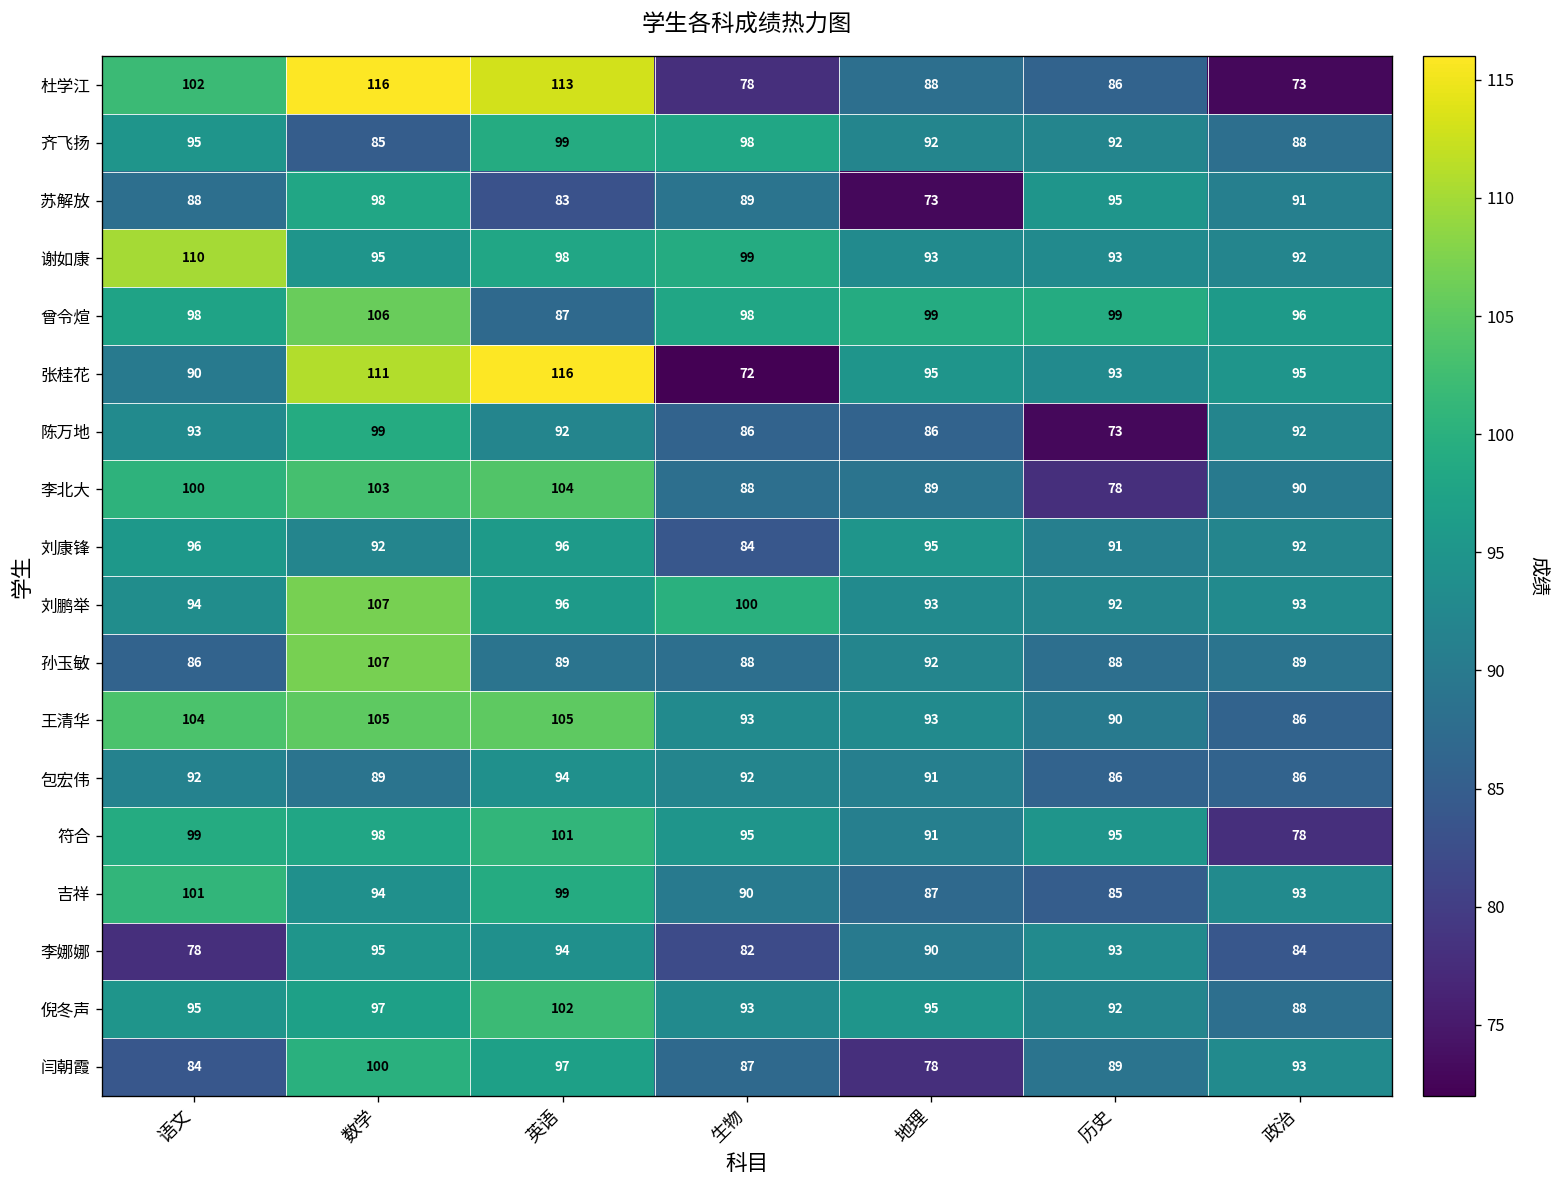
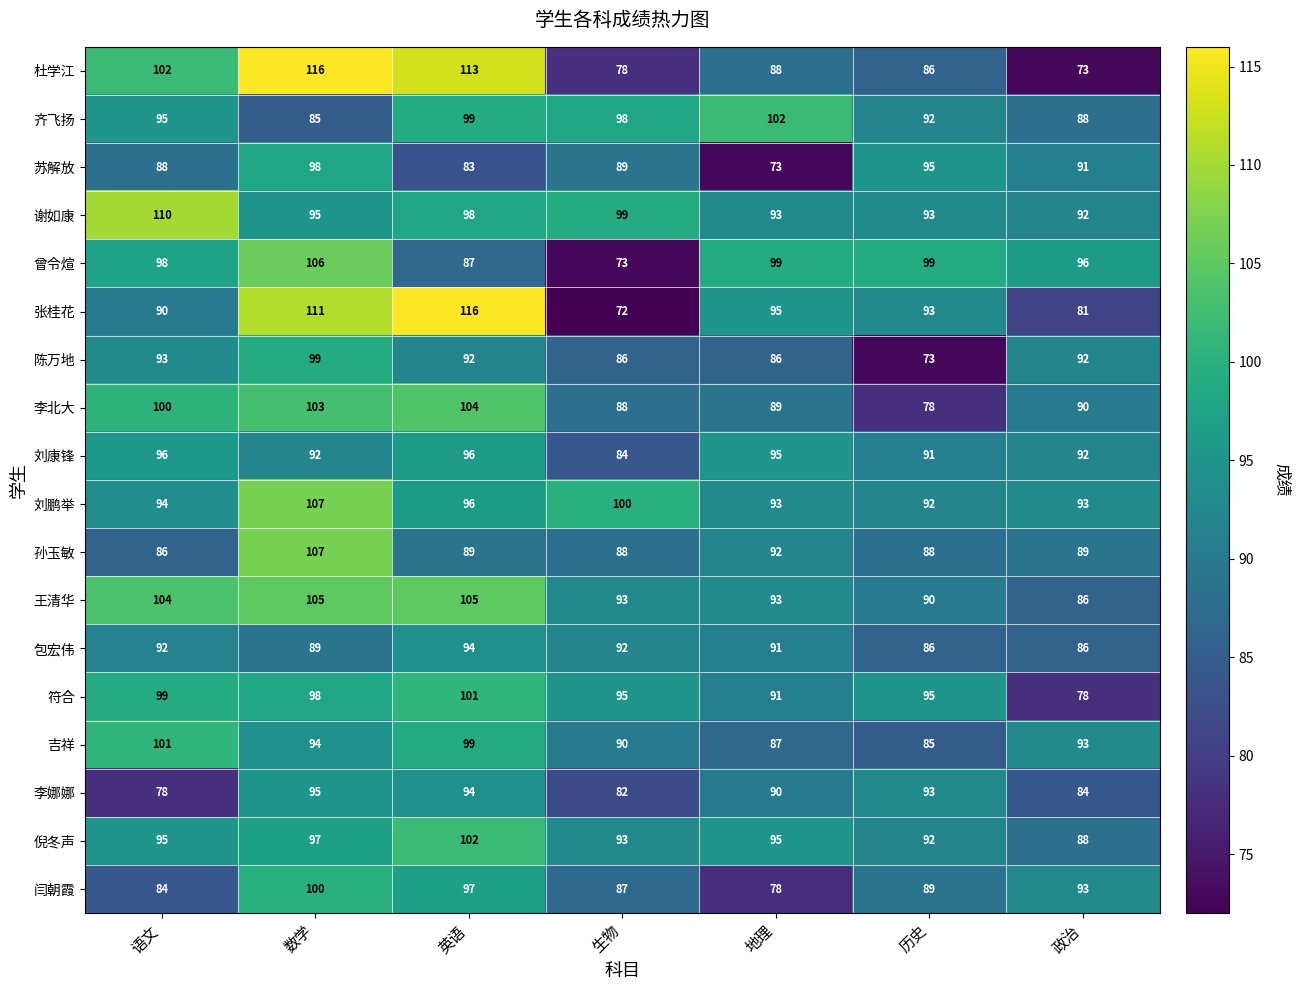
齐飞扬, 地理: 92 -> 102
曾令煊, 生物: 98 -> 73
张桂花, 政治: 95 -> 81
